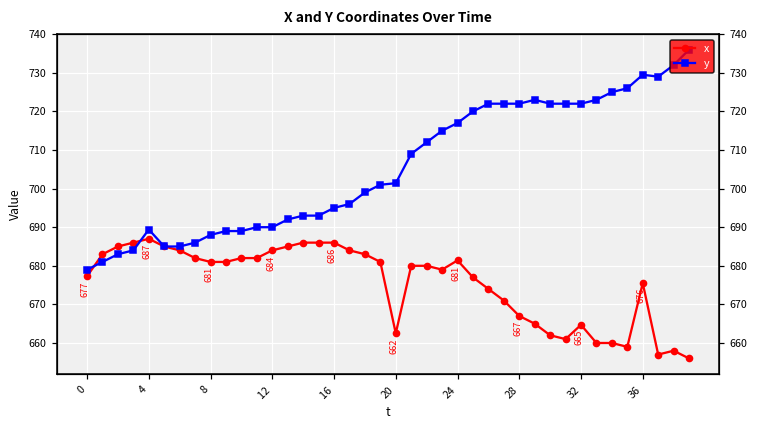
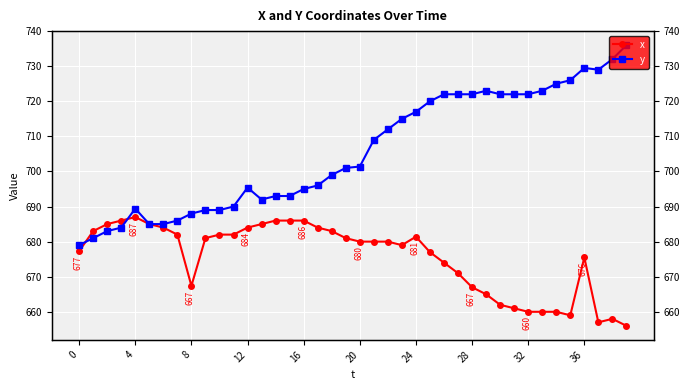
x, 8: 681 -> 667
y, 12: 690 -> 695
x, 20: 662 -> 680
x, 32: 665 -> 660
